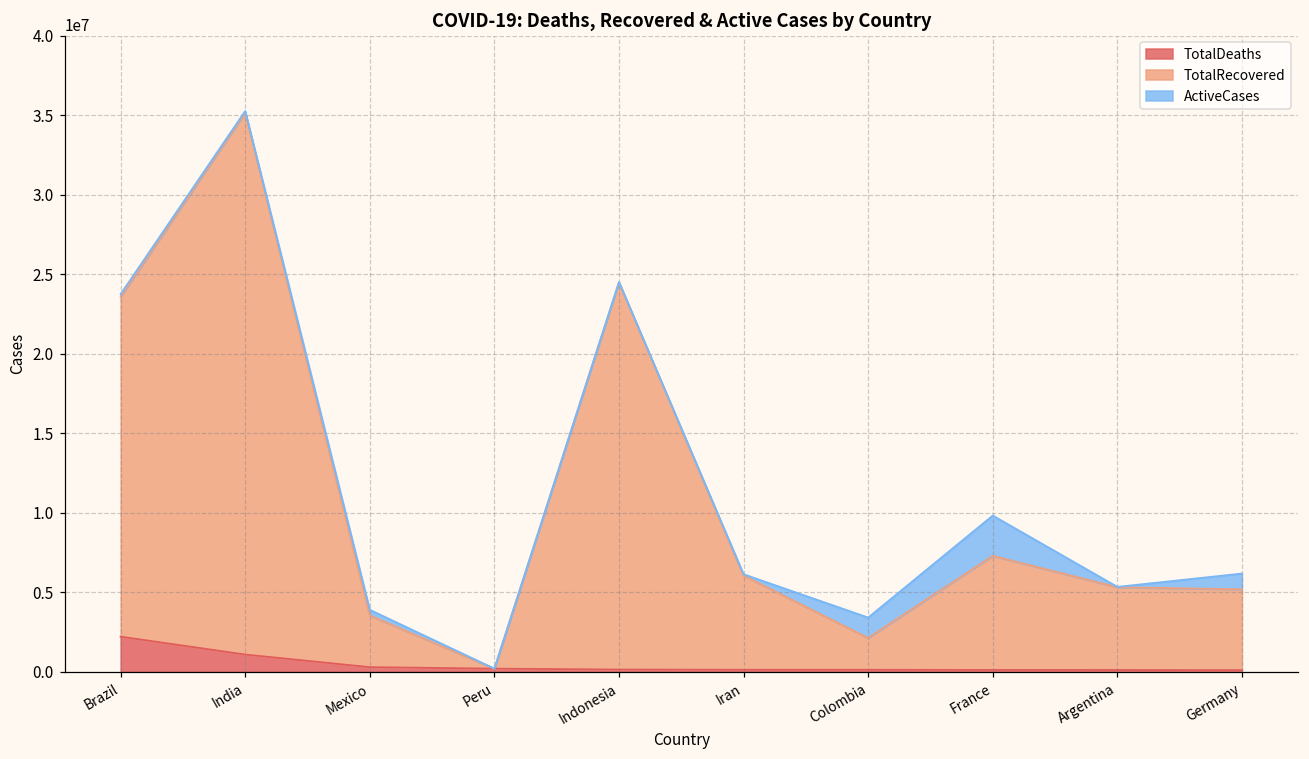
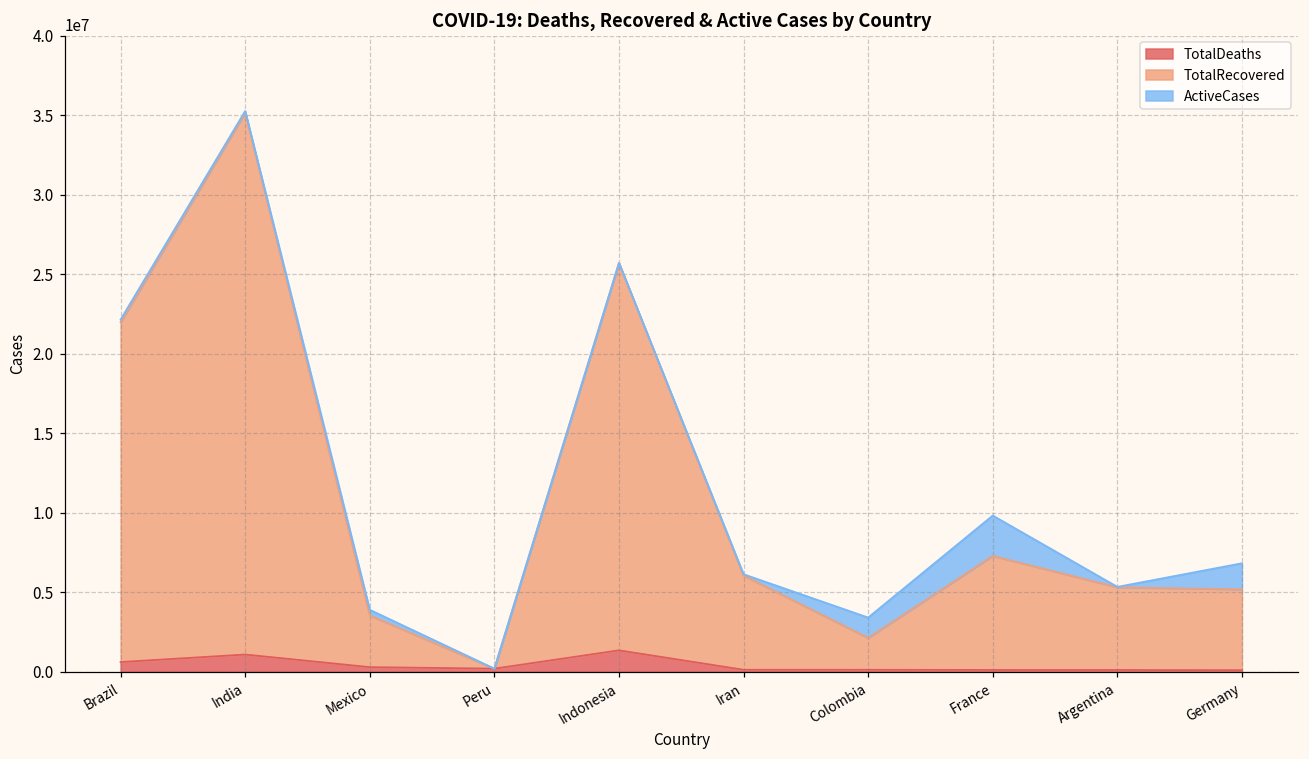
TotalDeaths, Brazil: 2200000 -> 600000
TotalDeaths, Indonesia: 100000 -> 1400000
ActiveCases, Germany: 1000000 -> 1600000
